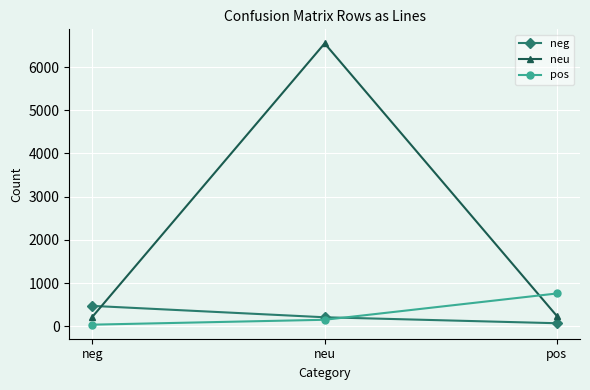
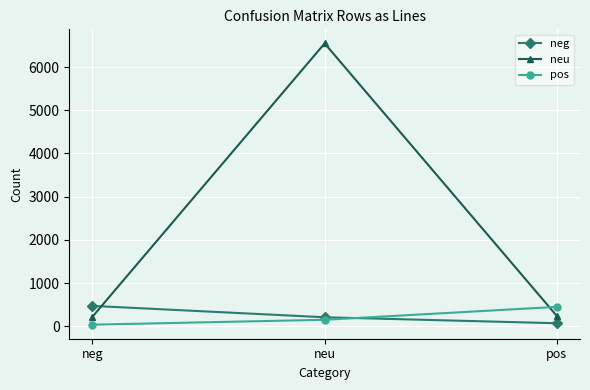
pos, pos: 800 -> 500
